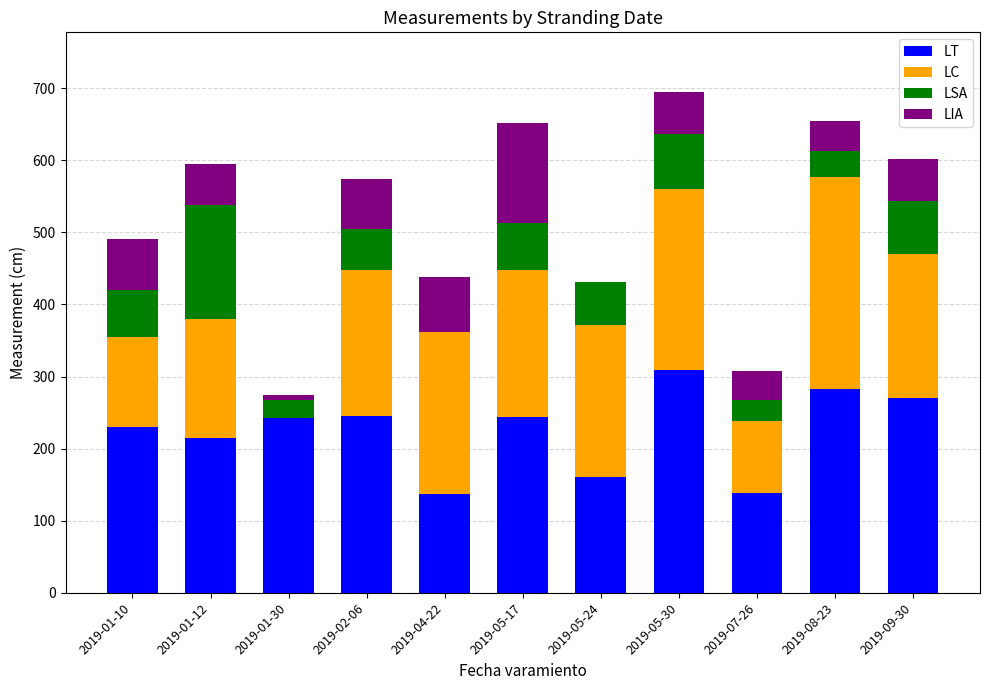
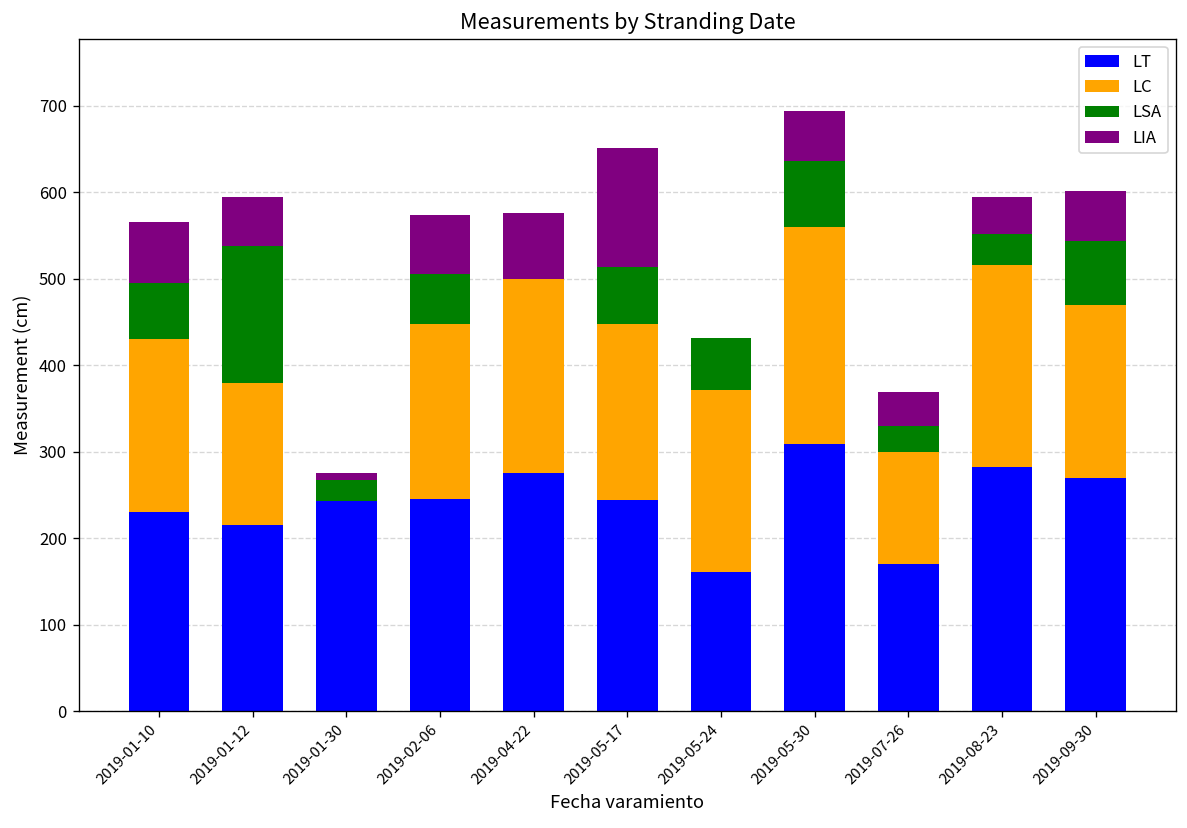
LC, 2019-01-10: 130 -> 200
LT, 2019-04-22: 140 -> 280
LT, 2019-07-26: 140 -> 170
LC, 2019-07-26: 100 -> 130
LC, 2019-08-23: 300 -> 230
